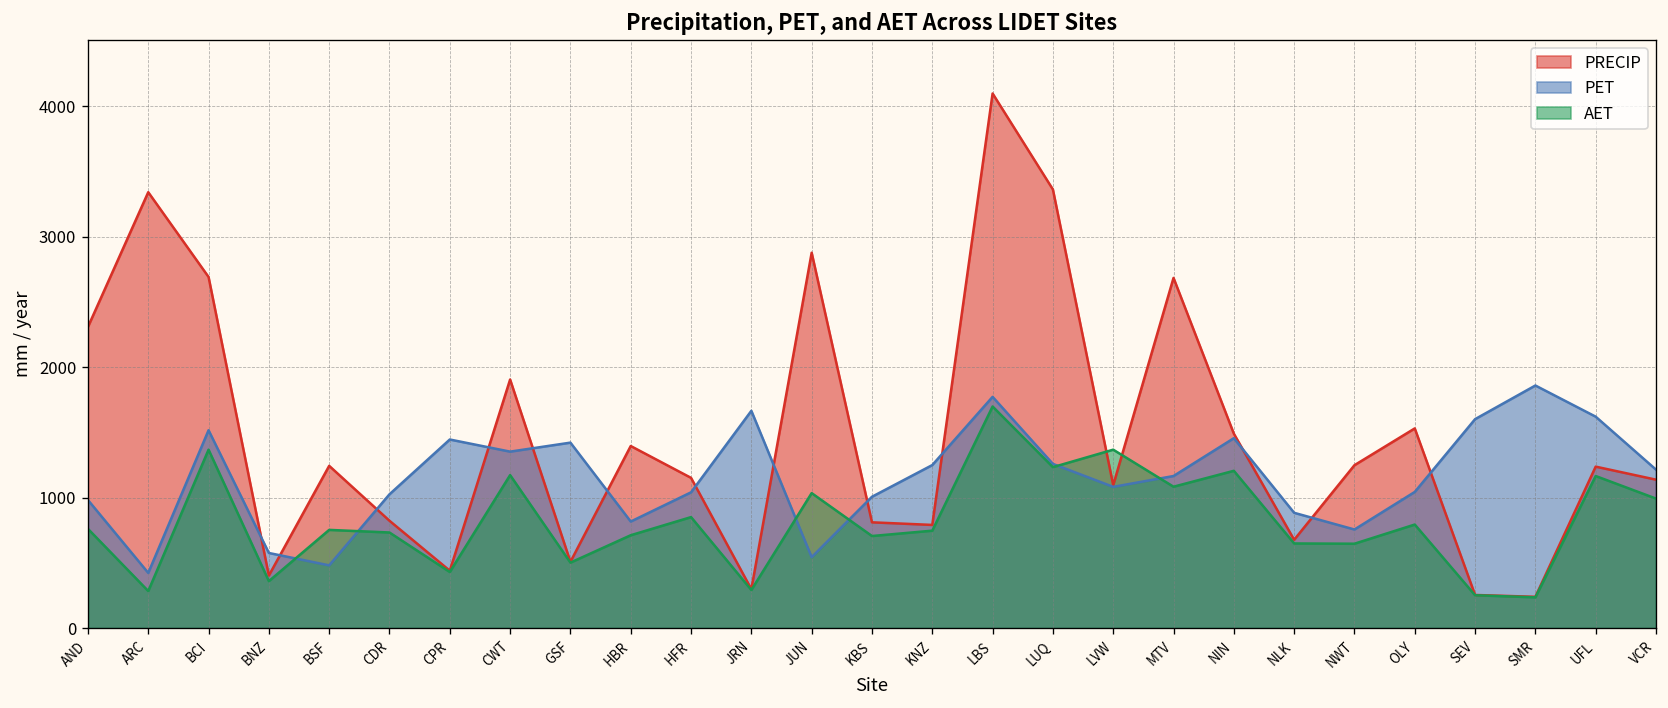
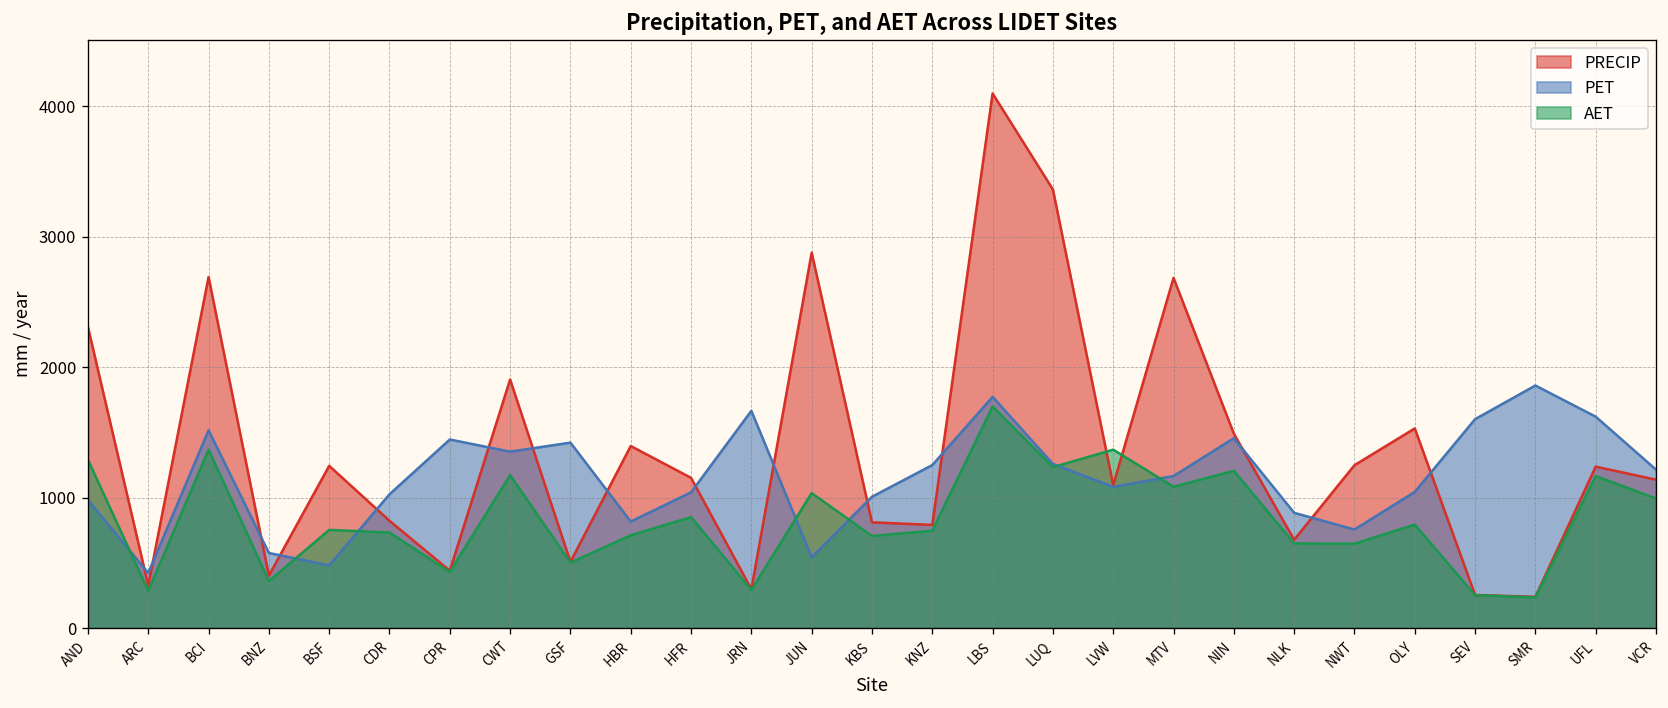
AET, AND: 760 -> 1290
PRECIP, ARC: 3340 -> 330
